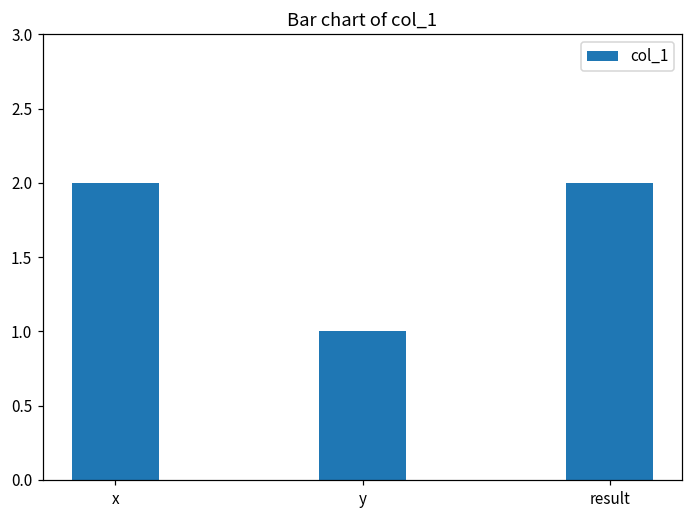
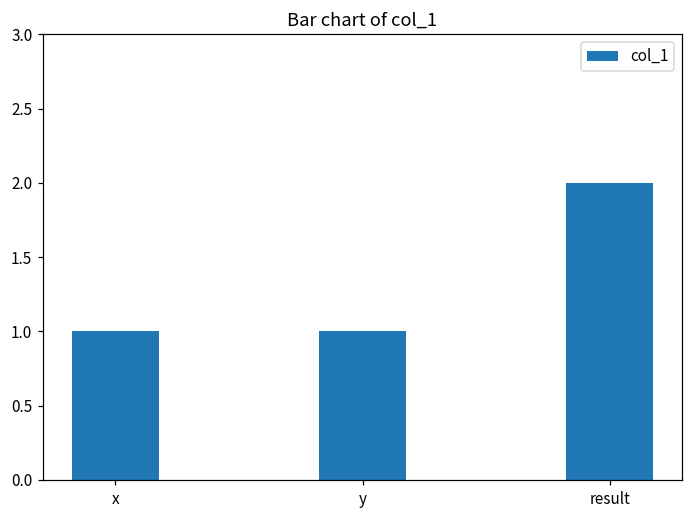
x: 2 -> 1
